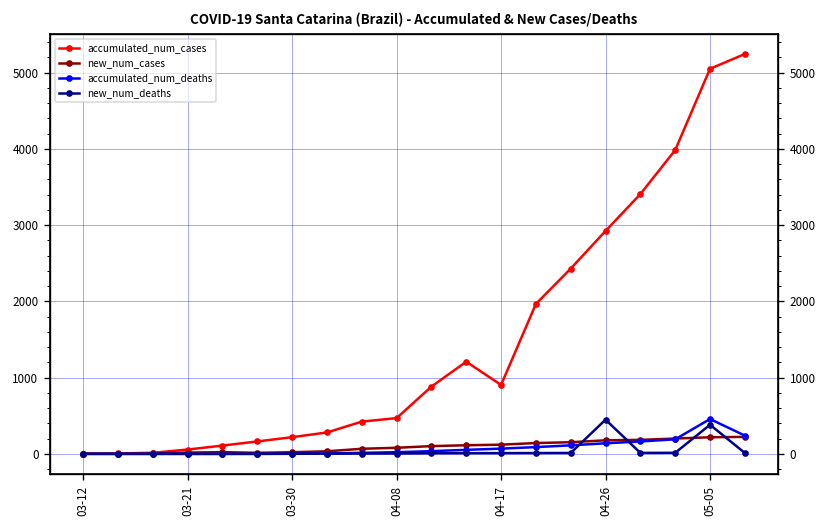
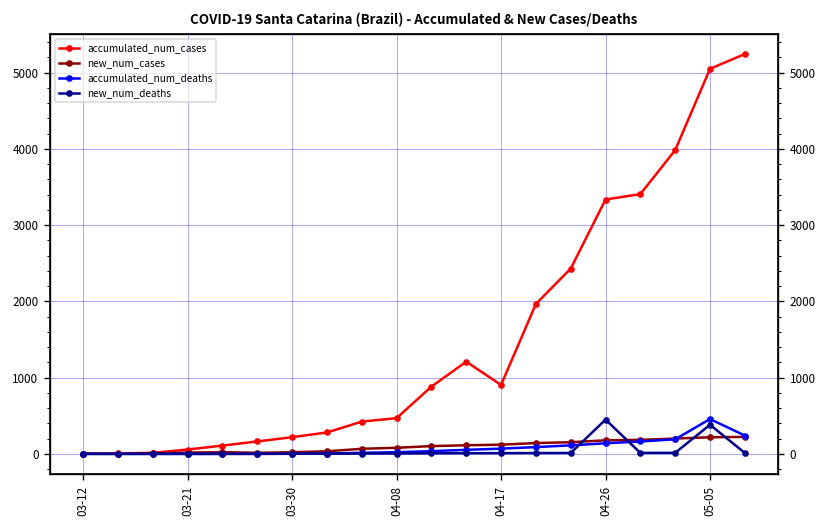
accumulated_num_cases, 04-26: 2900 -> 3300
